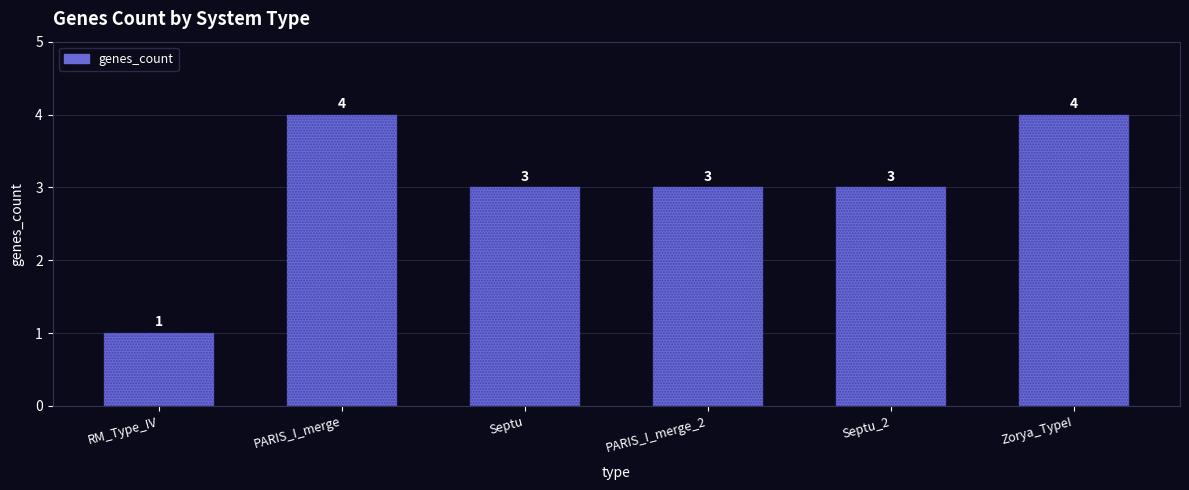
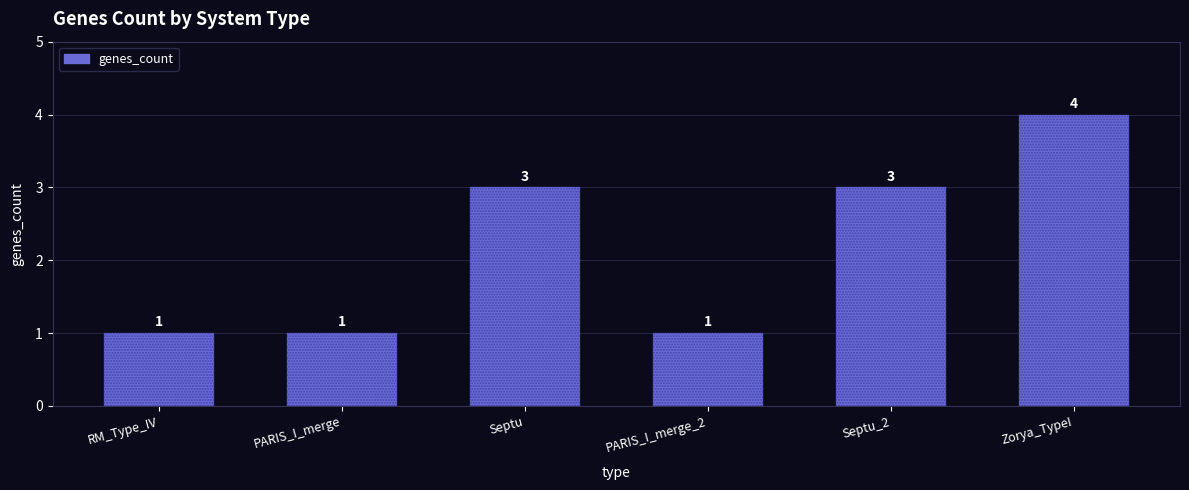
PARIS_I_merge: 4 -> 1
PARIS_I_merge_2: 3 -> 1
